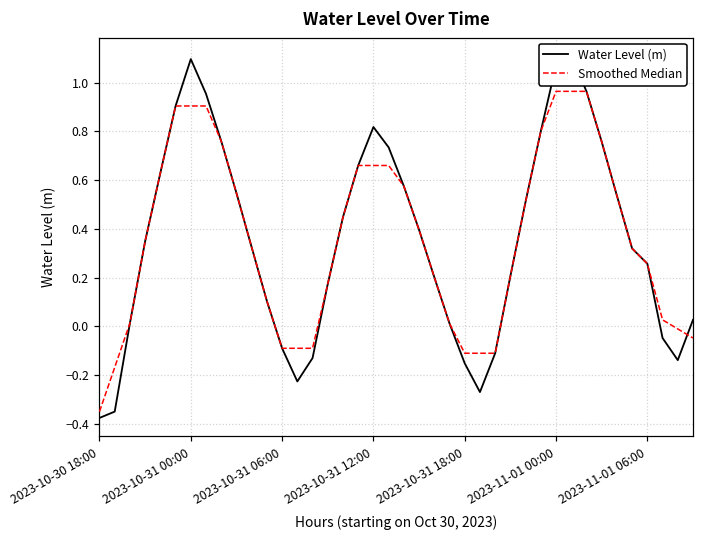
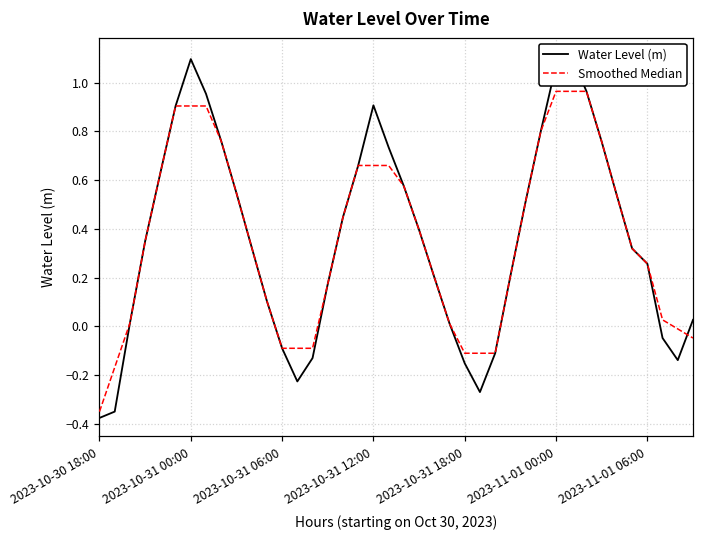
Water Level (m), 2023-10-31 12:00: 0.82 -> 0.91
